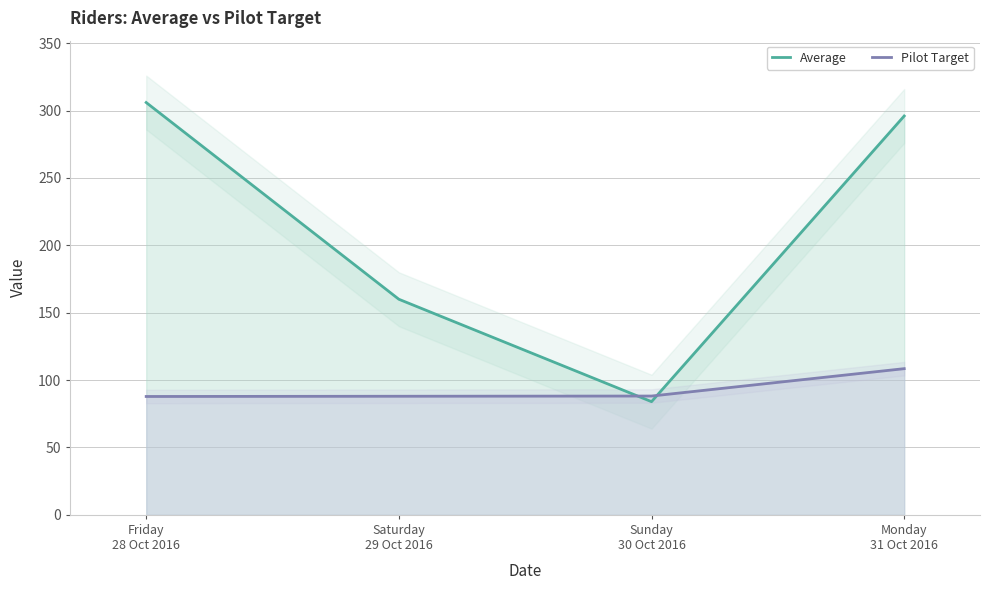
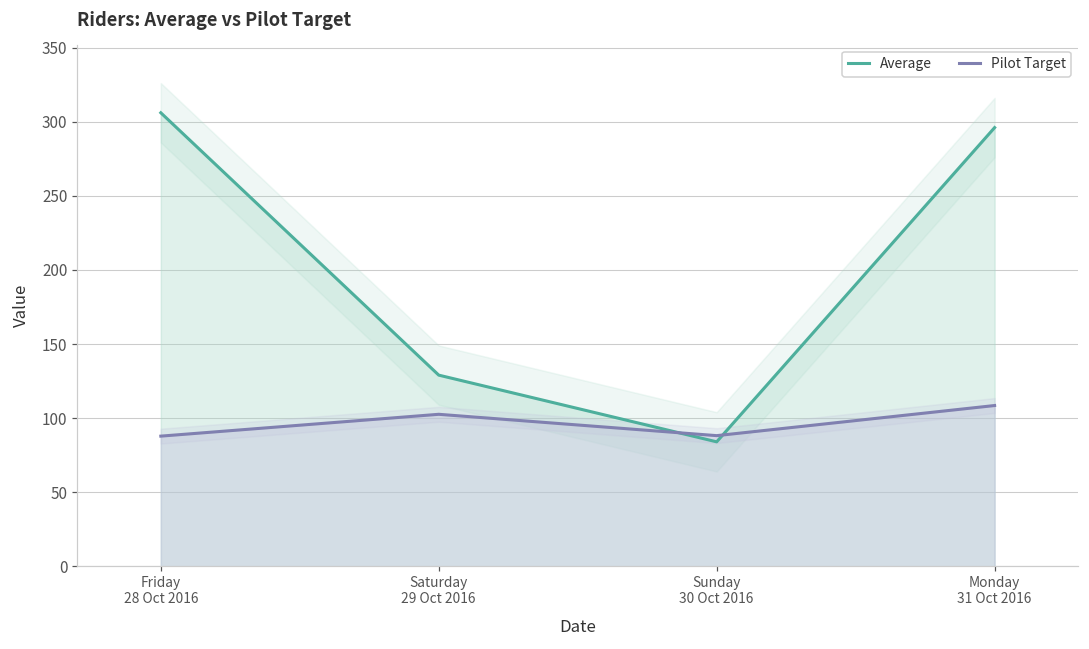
Average, Saturday 29 Oct 2016: 160 -> 129
Pilot Target, Saturday 29 Oct 2016: 88 -> 103
